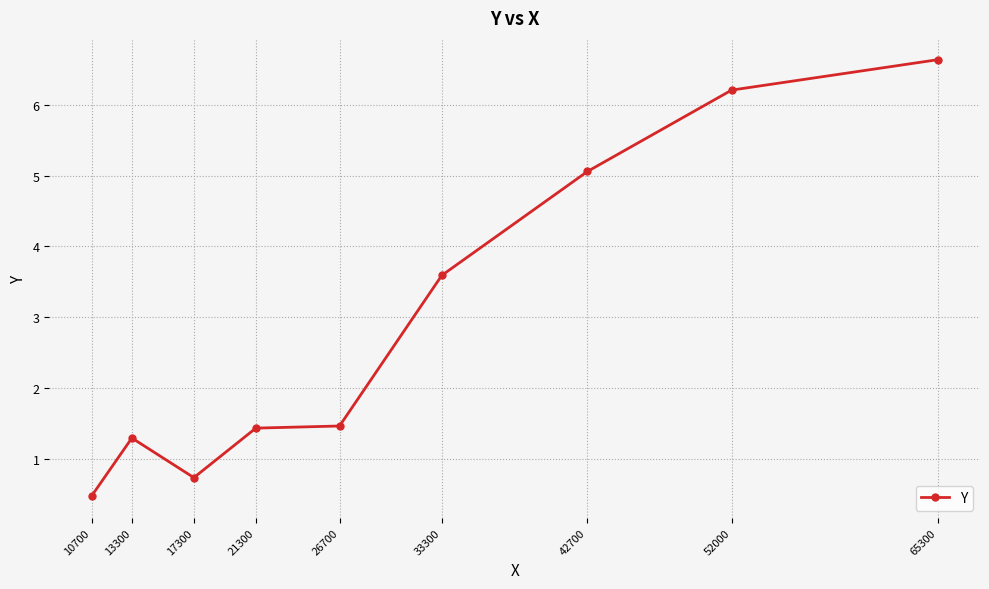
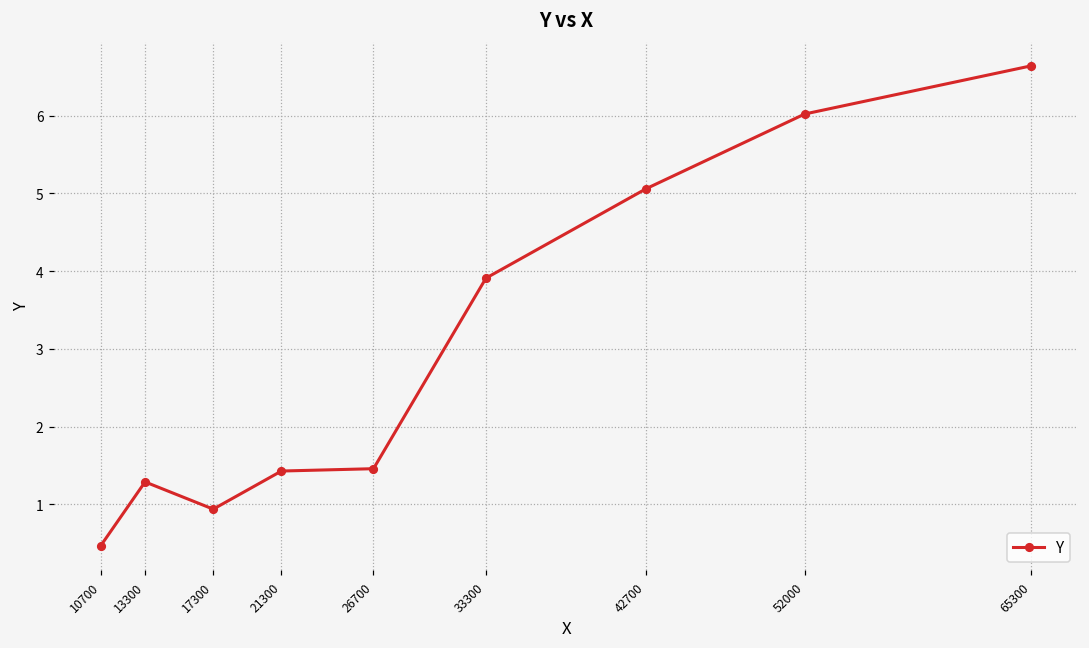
17300: 0.7 -> 0.9
33300: 3.6 -> 3.9
52000: 6.2 -> 6.0
